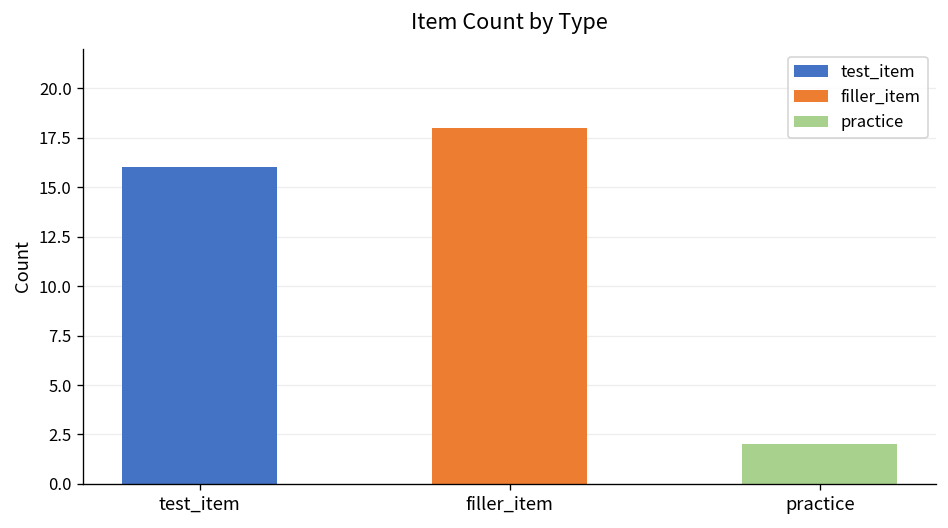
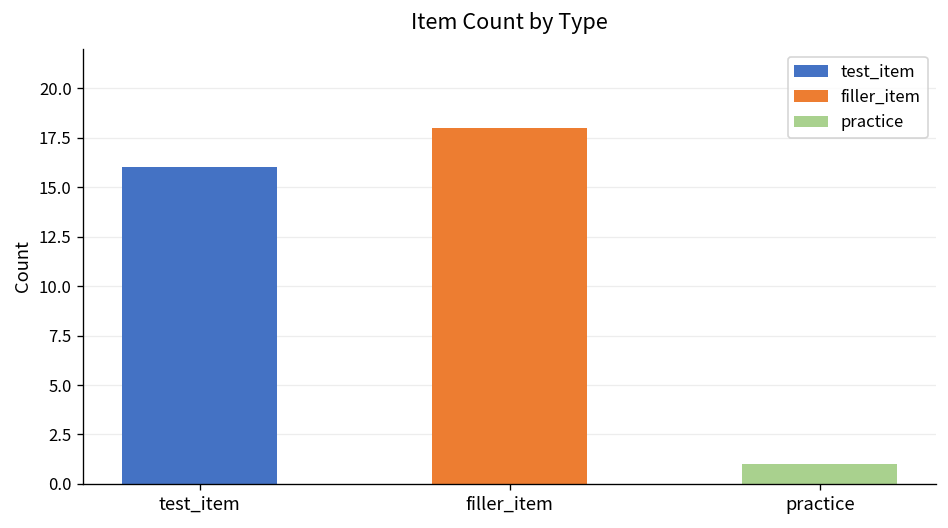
practice: 2 -> 1
